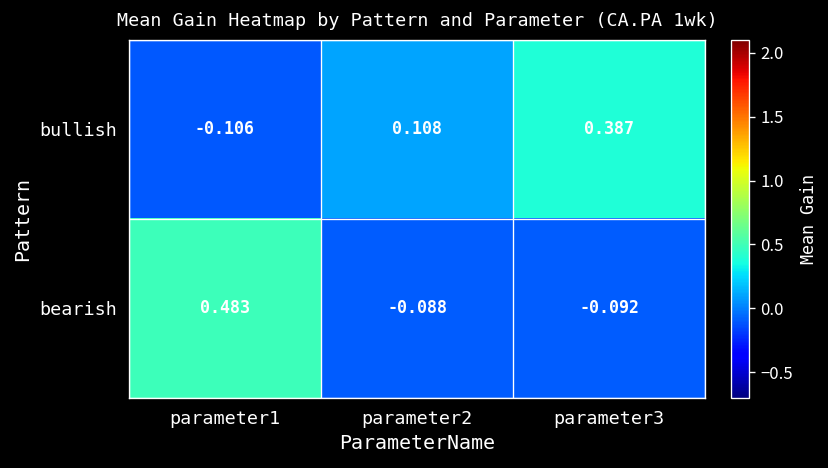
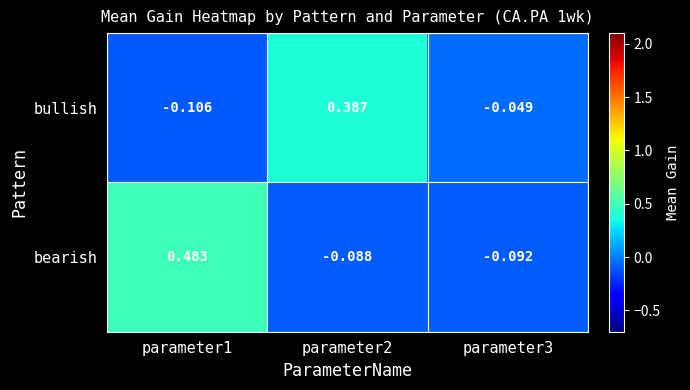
bullish, parameter2: 0.108 -> 0.387
bullish, parameter3: 0.387 -> -0.049
